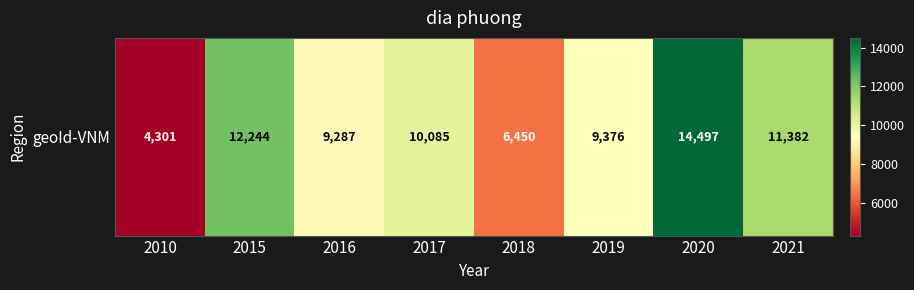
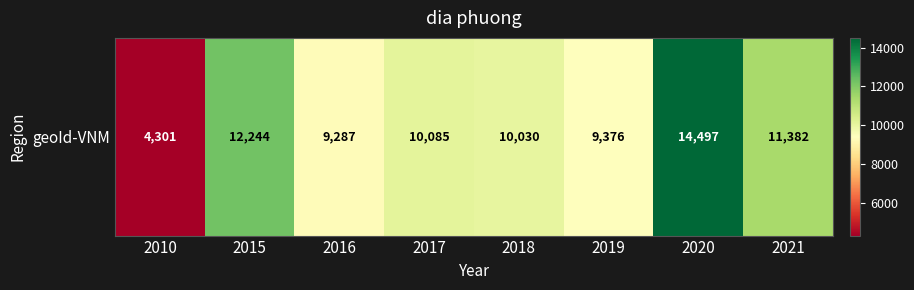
geoId-VNM, 2018: 6,450 -> 10,030
